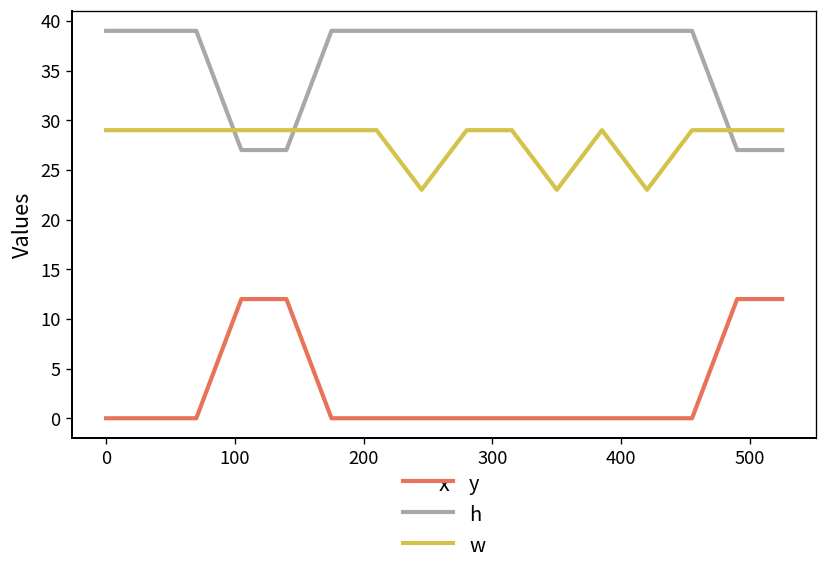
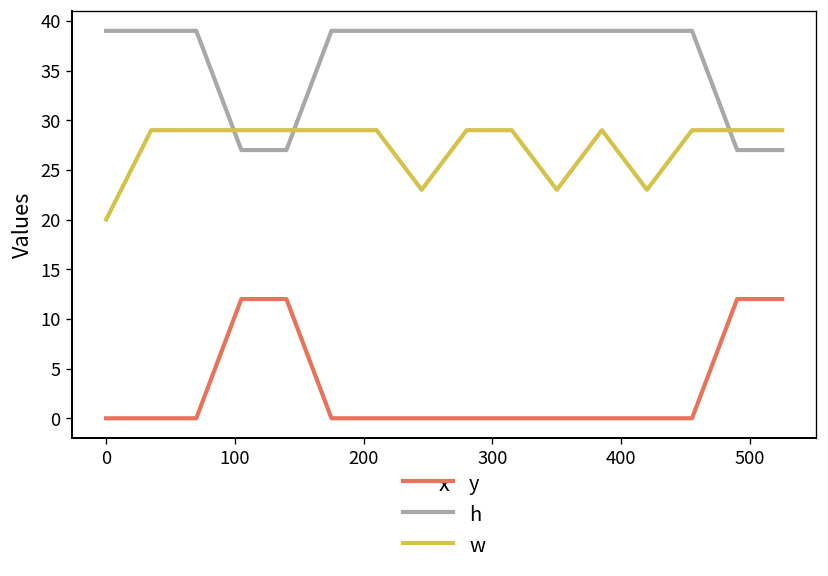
w, 0: 29 -> 20
